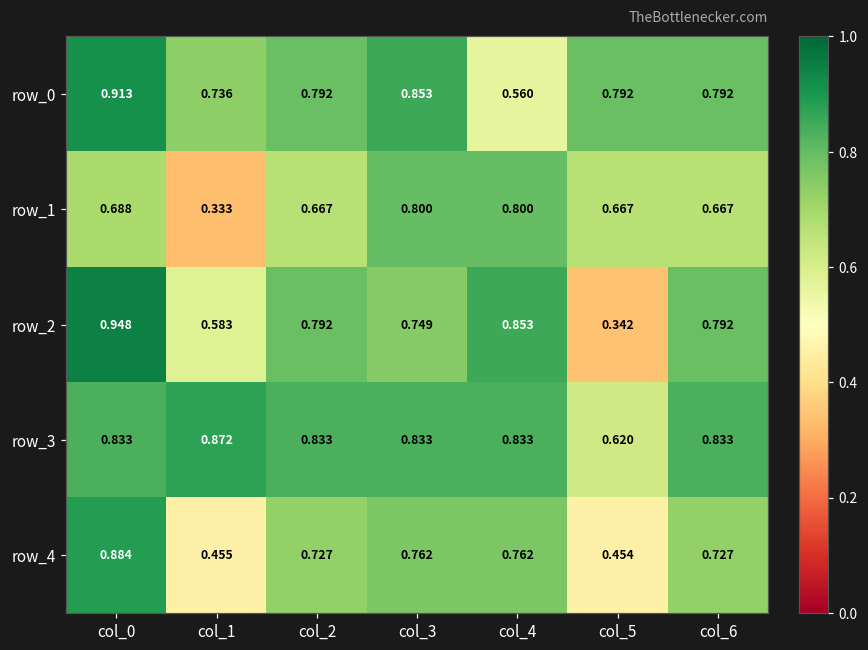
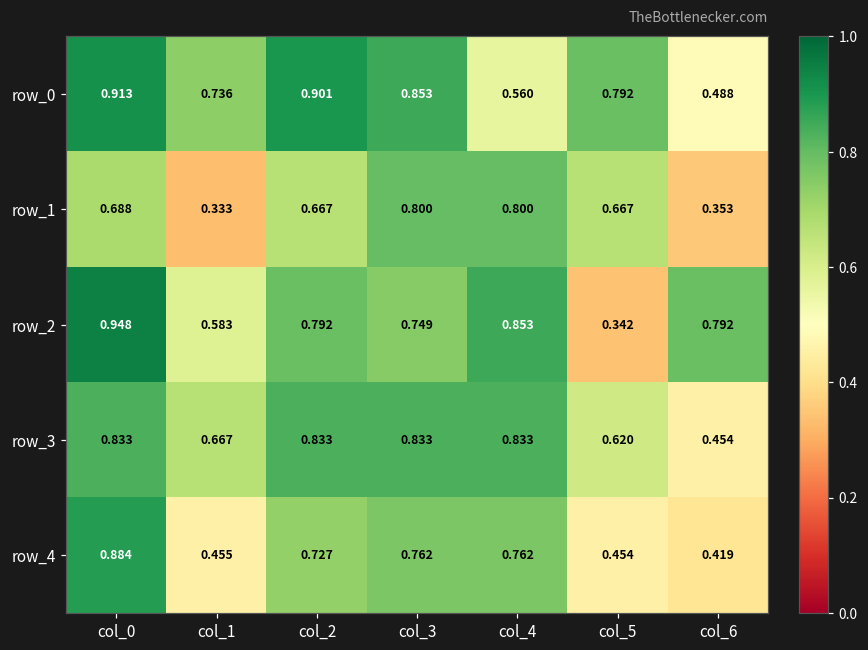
row_0, col_2: 0.792 -> 0.901
row_0, col_6: 0.792 -> 0.488
row_1, col_6: 0.667 -> 0.353
row_3, col_1: 0.872 -> 0.667
row_3, col_6: 0.833 -> 0.454
row_4, col_6: 0.727 -> 0.419
